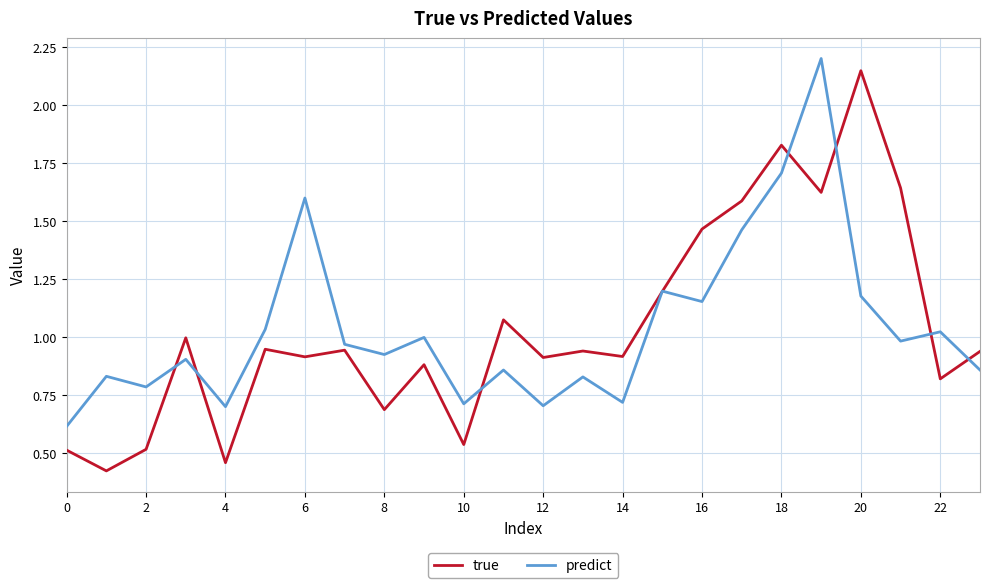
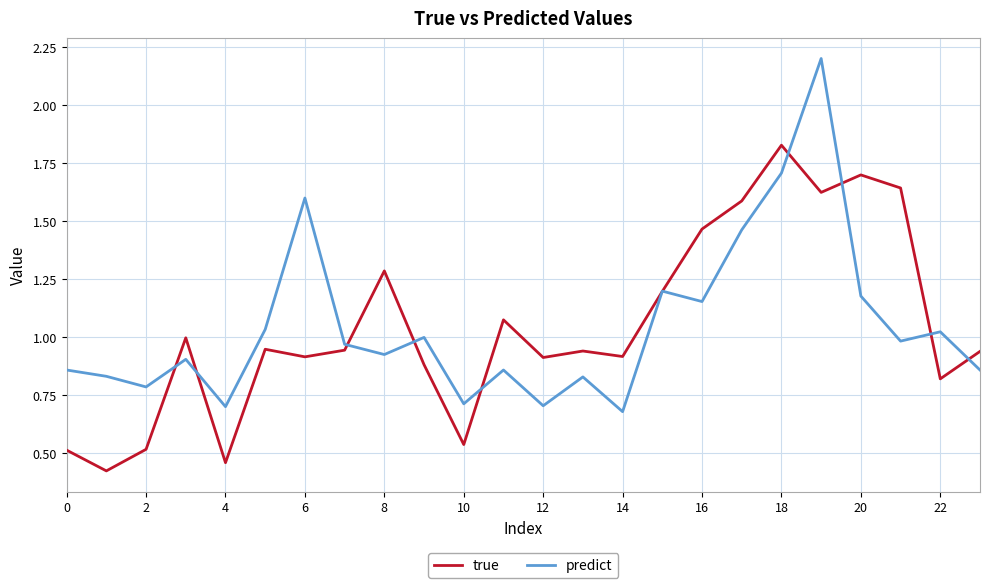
predict, 0: 0.61 -> 0.86
true, 8: 0.69 -> 1.28
predict, 14: 0.72 -> 0.68
true, 20: 2.15 -> 1.70
